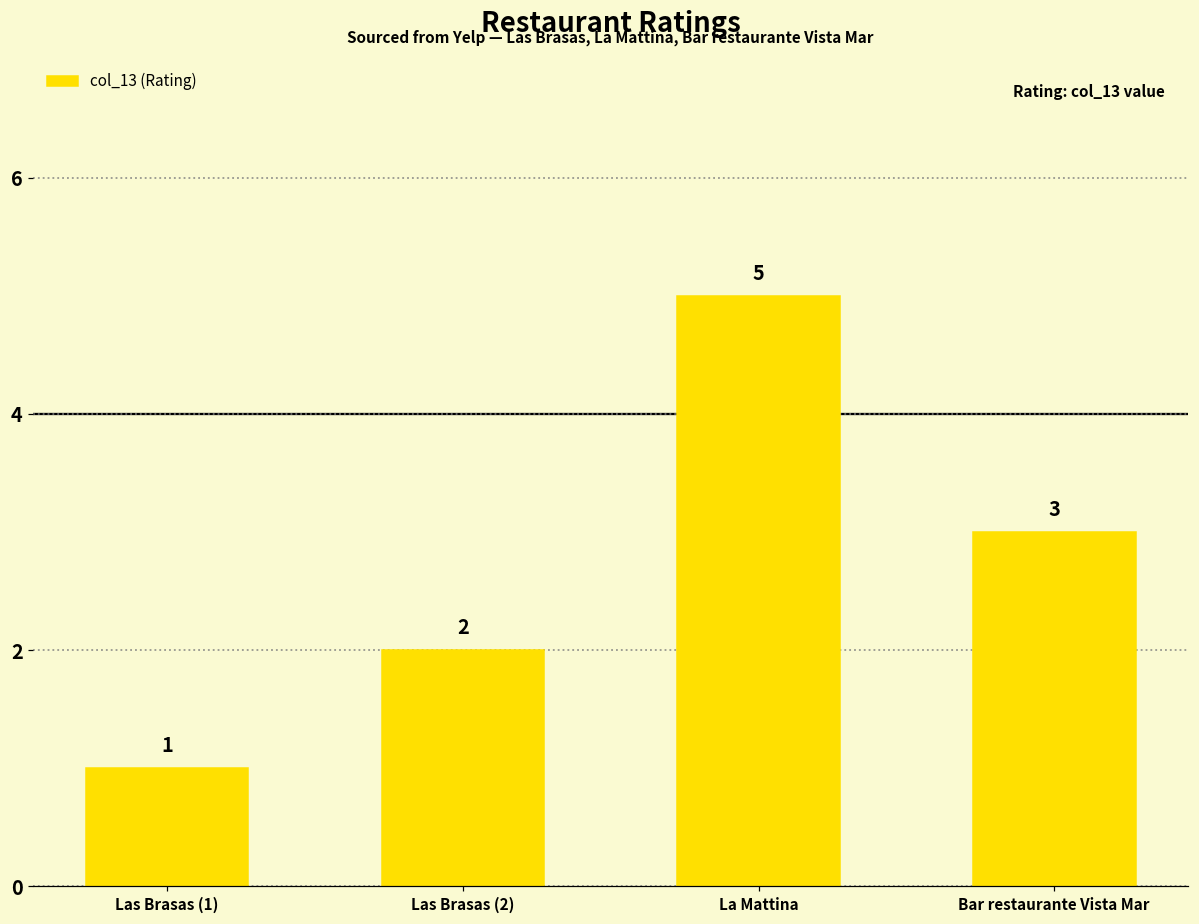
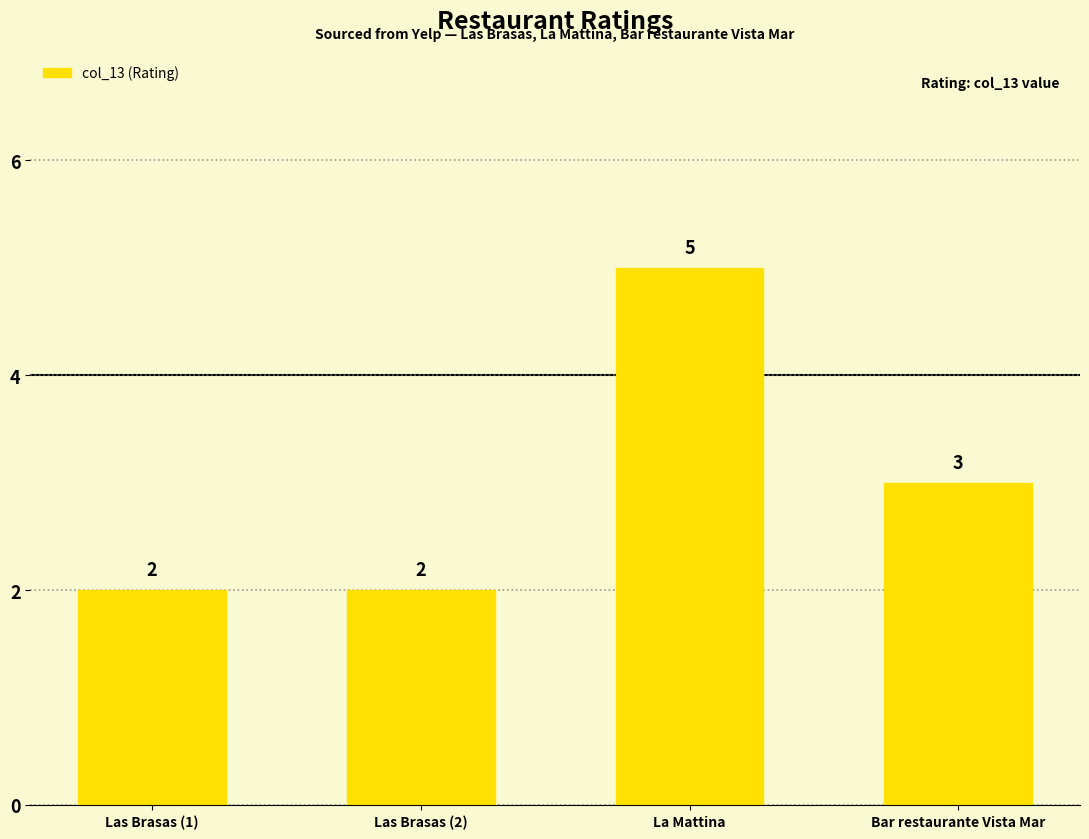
Las Brasas (1): 1 -> 2
